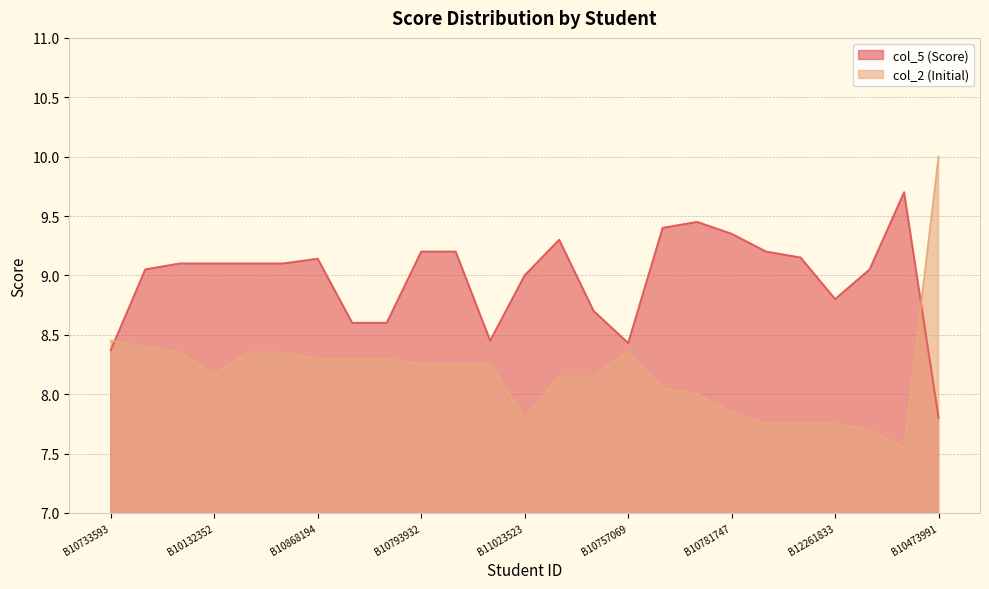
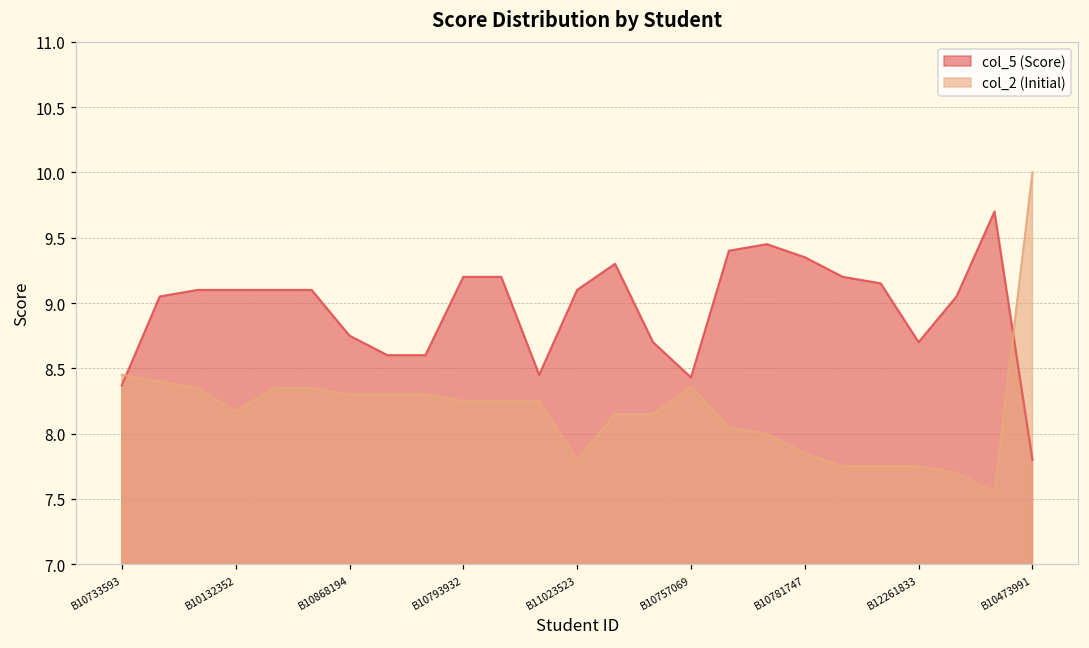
col_5 (Score), B10868194: 9.14 -> 8.75
col_5 (Score), B11023523: 9.0 -> 9.1
col_5 (Score), B12261833: 8.8 -> 8.7
